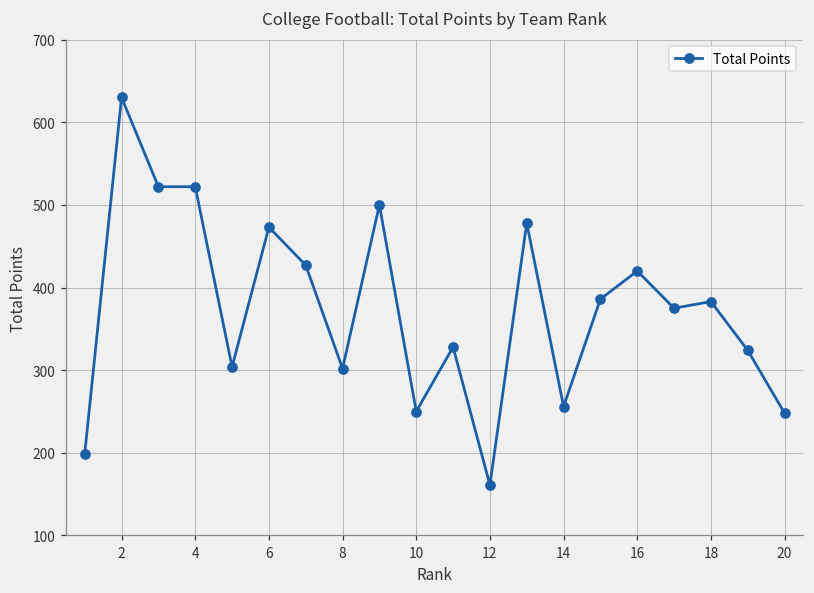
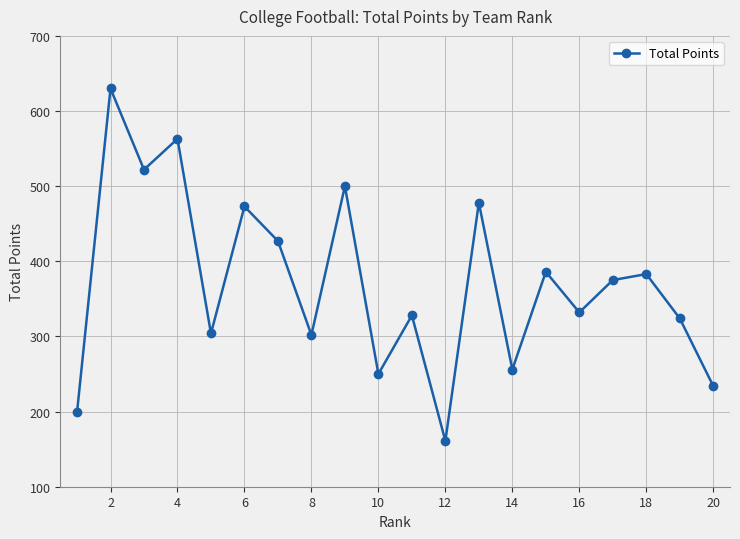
4: 520 -> 560
16: 420 -> 330
20: 250 -> 230
